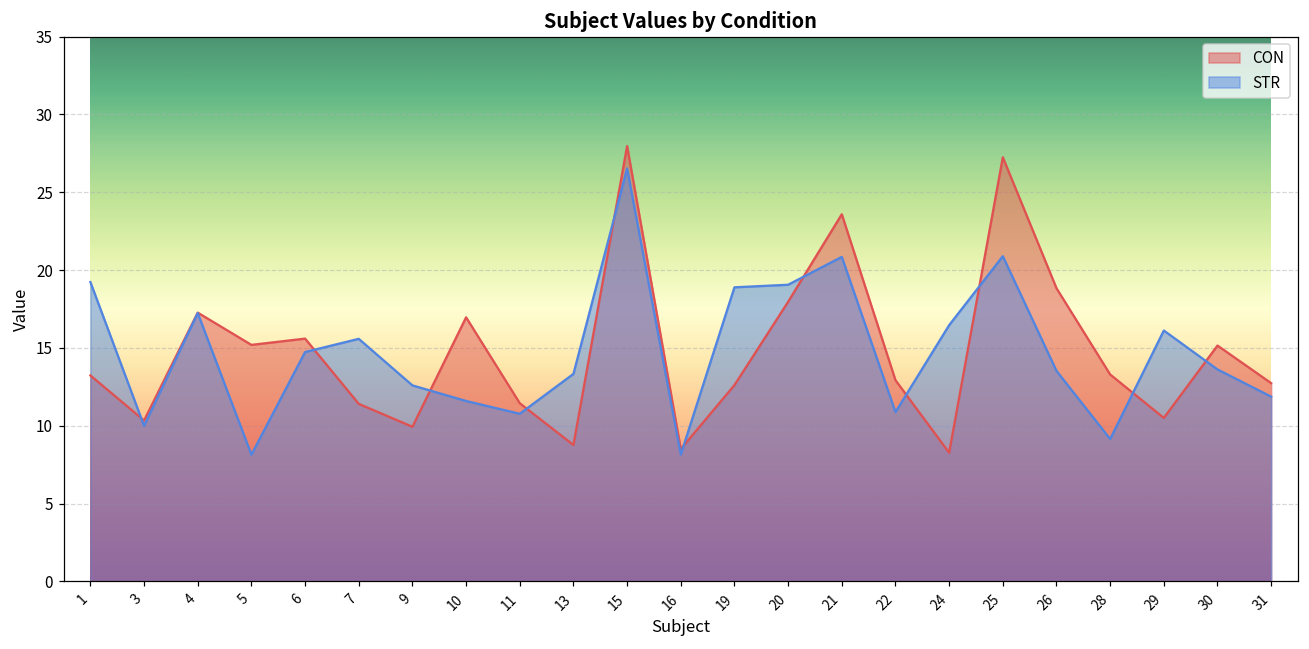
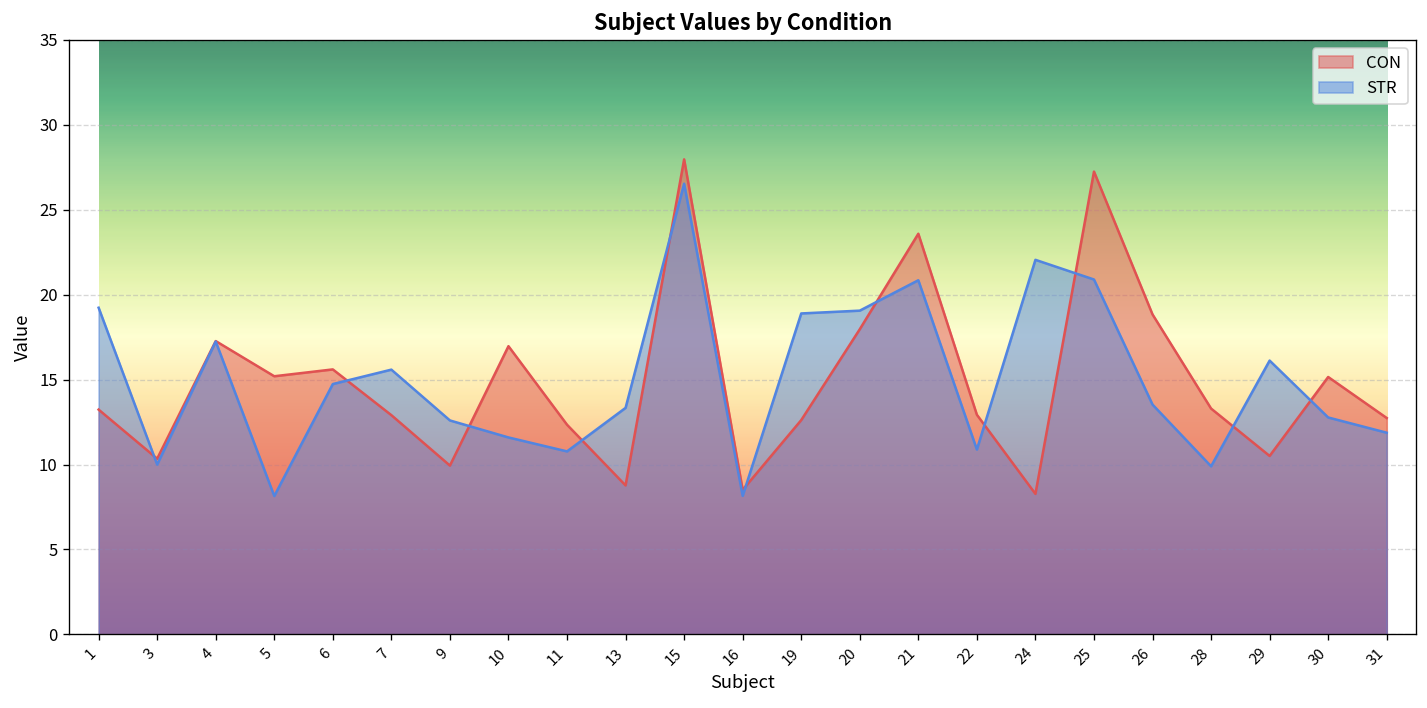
CON, 7: 11.4 -> 12.9
CON, 11: 11.5 -> 12.3
STR, 24: 16.5 -> 22.1
STR, 28: 9.2 -> 9.9
STR, 30: 13.6 -> 12.8
